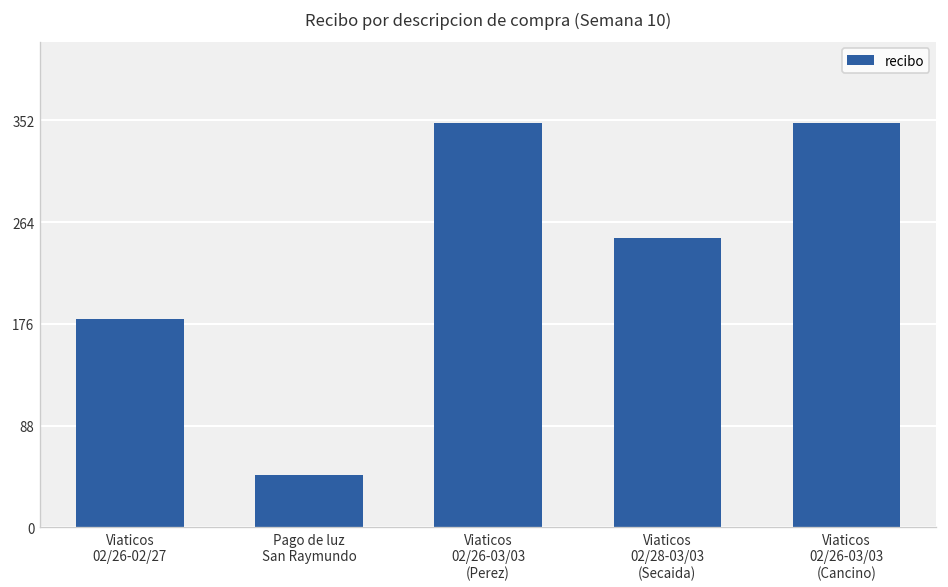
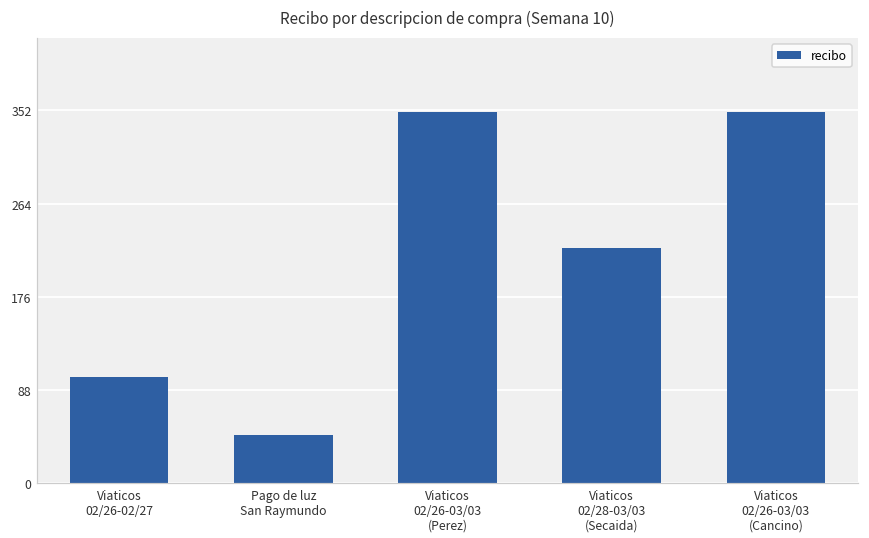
Viaticos 02/26-02/27: 180 -> 100
Viaticos 02/28-03/03 (Secaida): 250 -> 220
